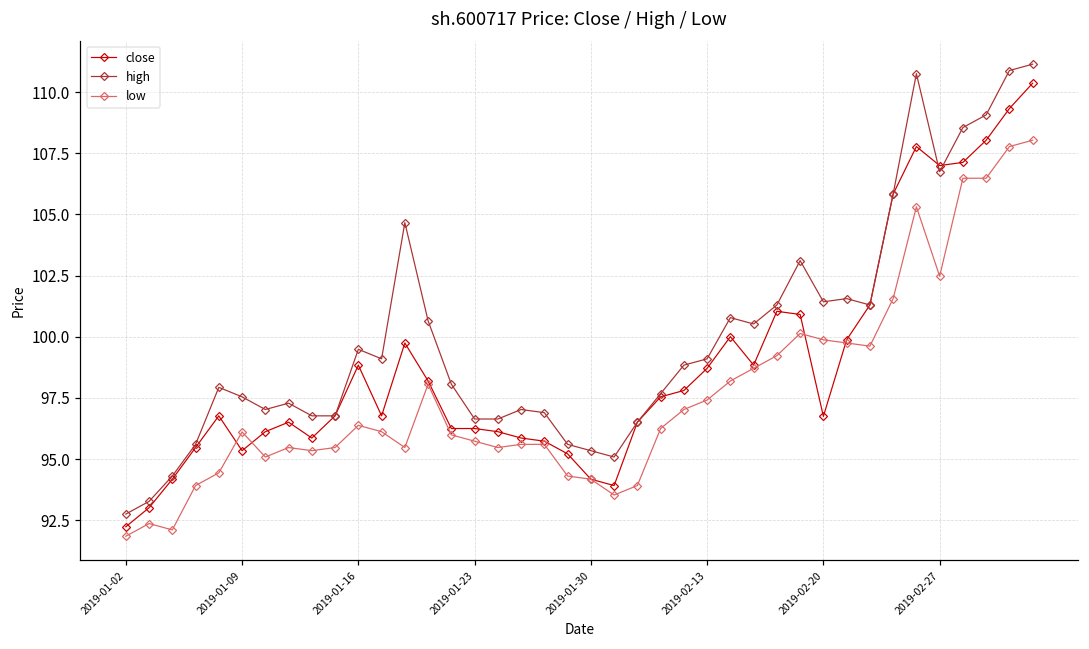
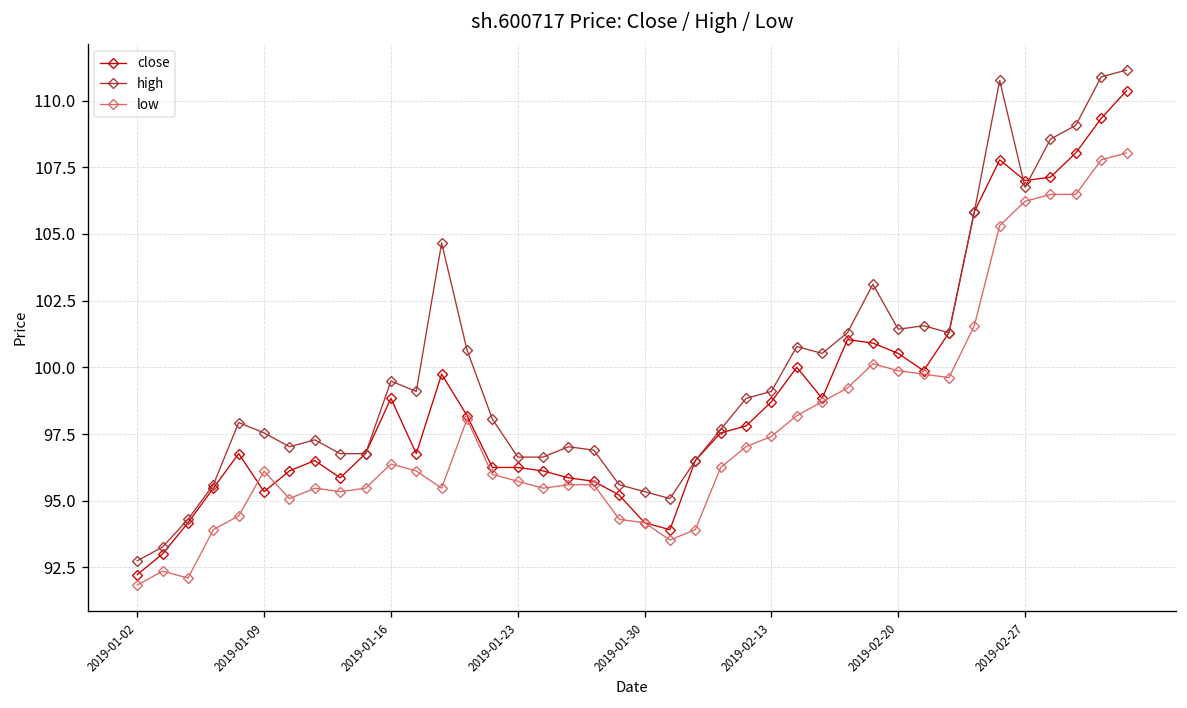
close, 2019-02-20: 96.7 -> 100.5
low, 2019-02-27: 102.5 -> 106.2
